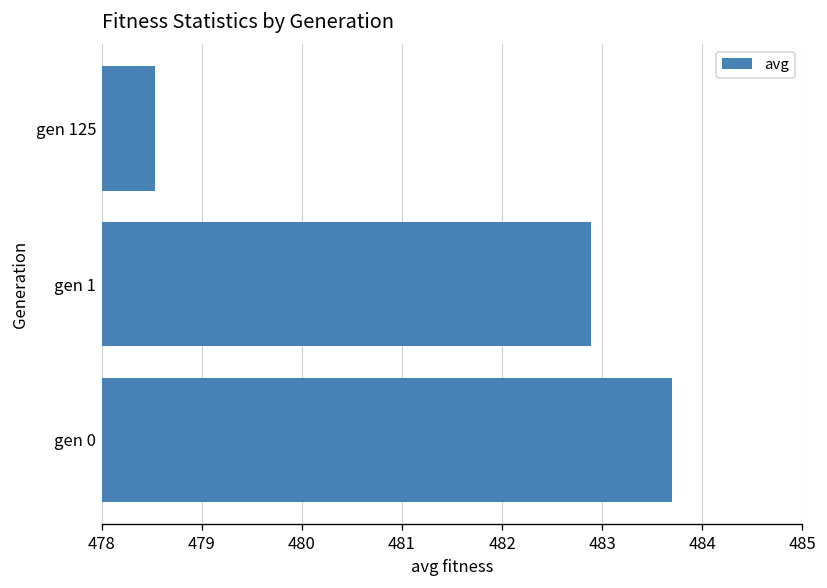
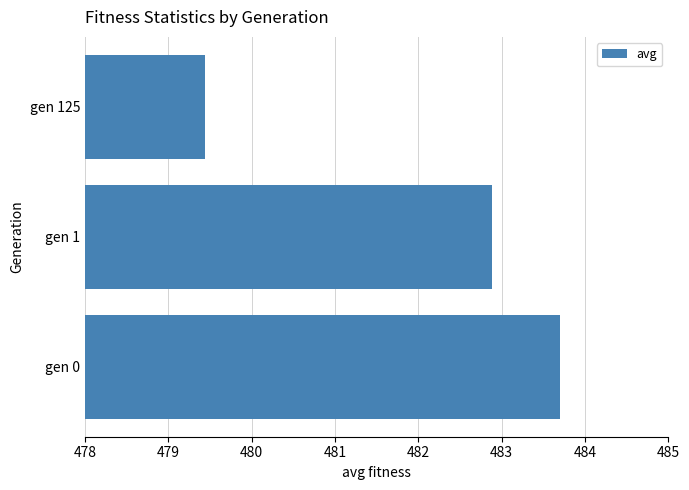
gen 125: 478.5 -> 479.4
